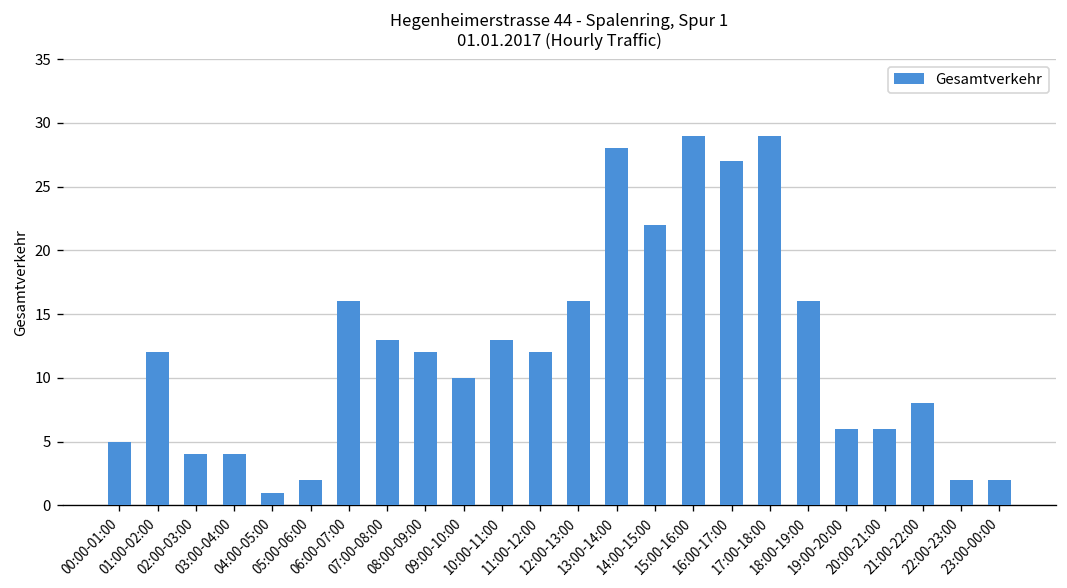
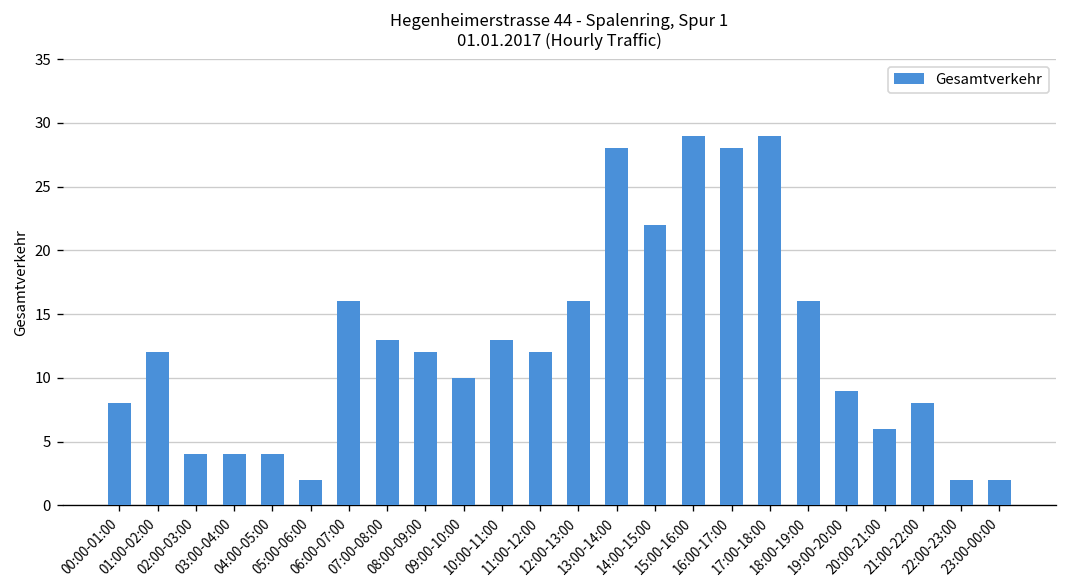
00:00-01:00: 5 -> 8
04:00-05:00: 1 -> 4
16:00-17:00: 27 -> 28
19:00-20:00: 6 -> 9
